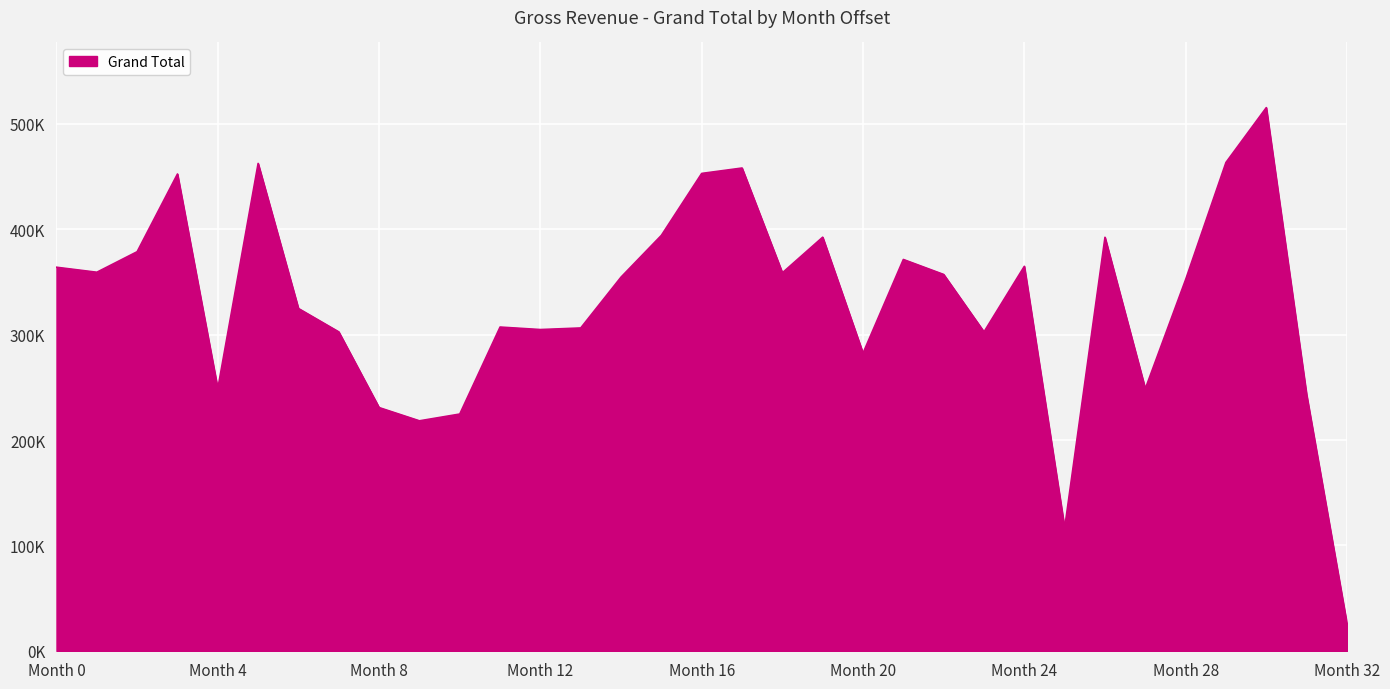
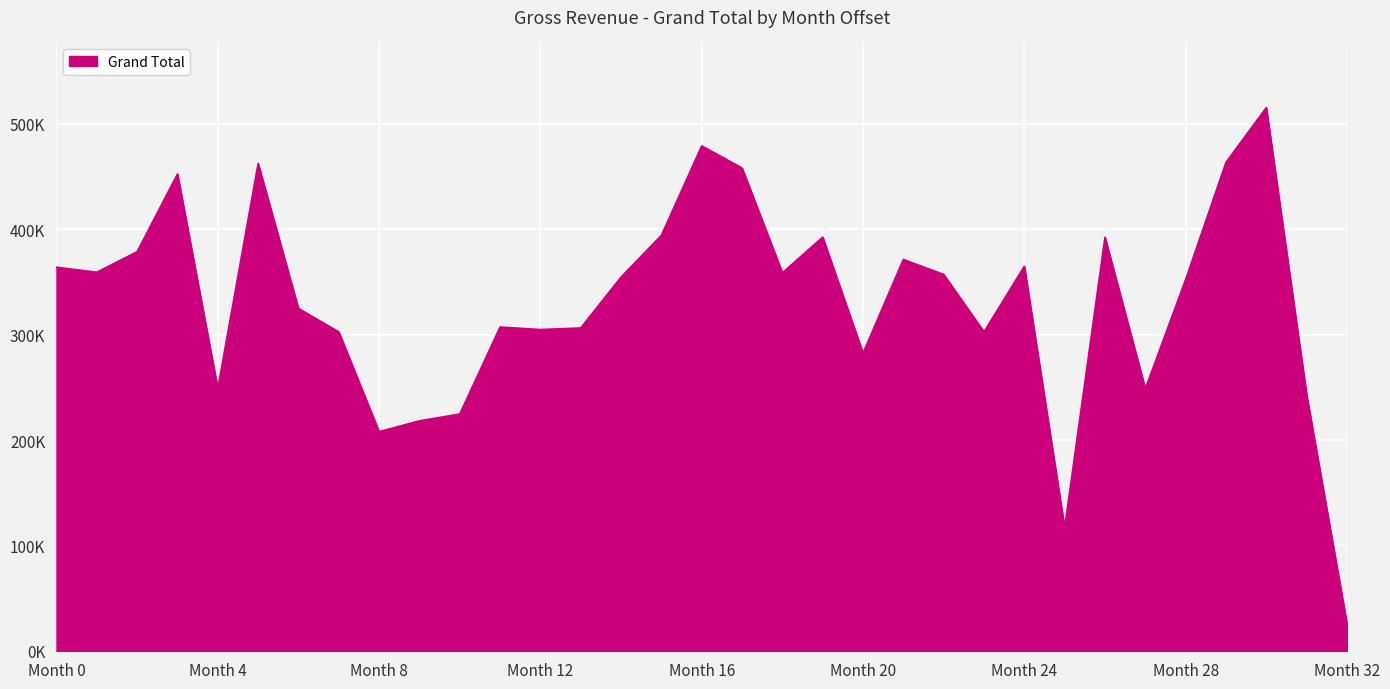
Month 8: 231000 -> 208000
Month 16: 453000 -> 479000
